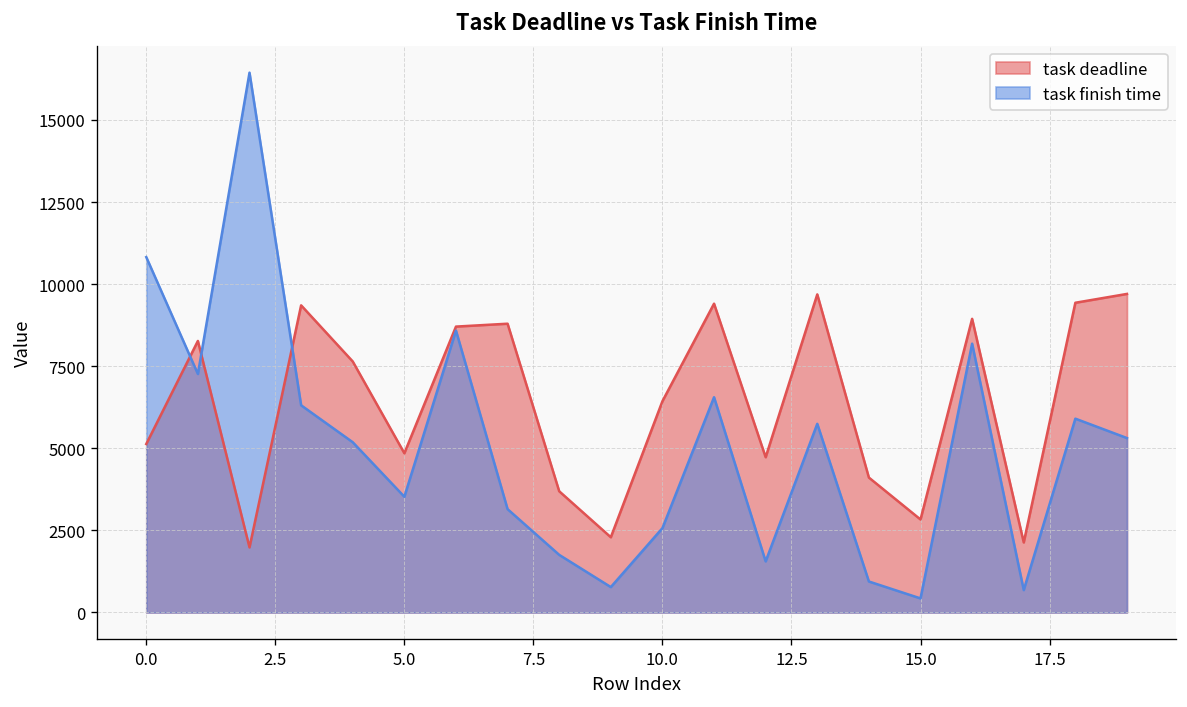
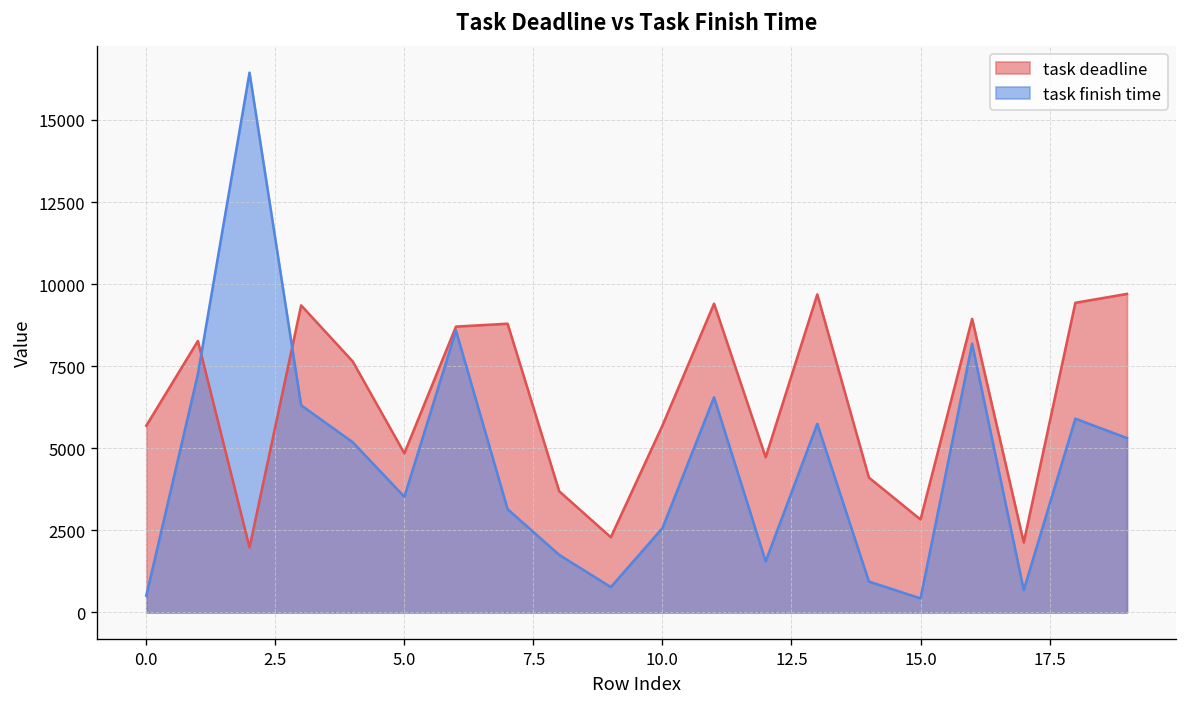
task deadline, 0.0: 5100 -> 5700
task finish time, 0.0: 10800 -> 500
task deadline, 10.0: 6400 -> 5700
